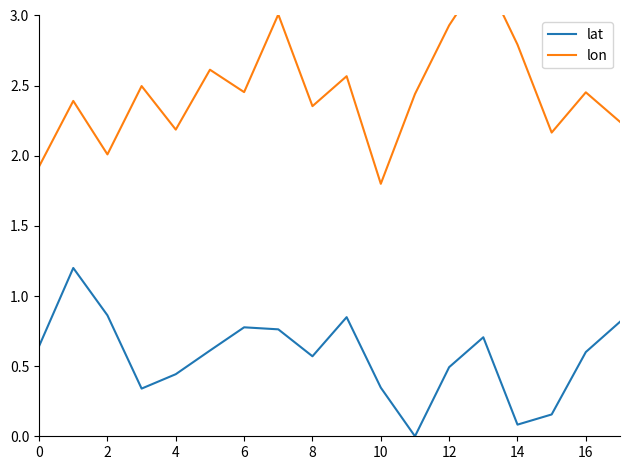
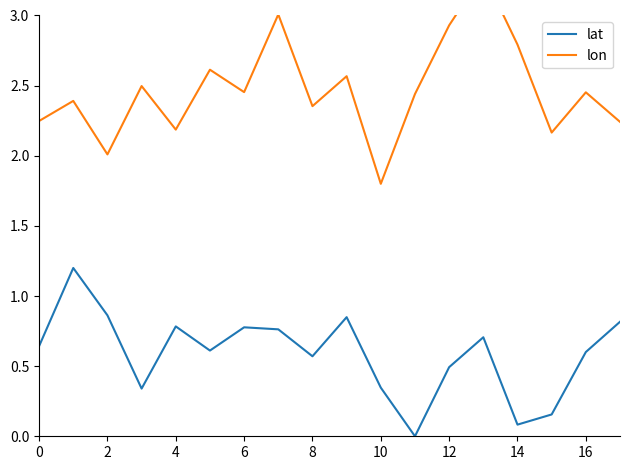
lon, 0: 1.92 -> 2.25
lat, 4: 0.44 -> 0.78
